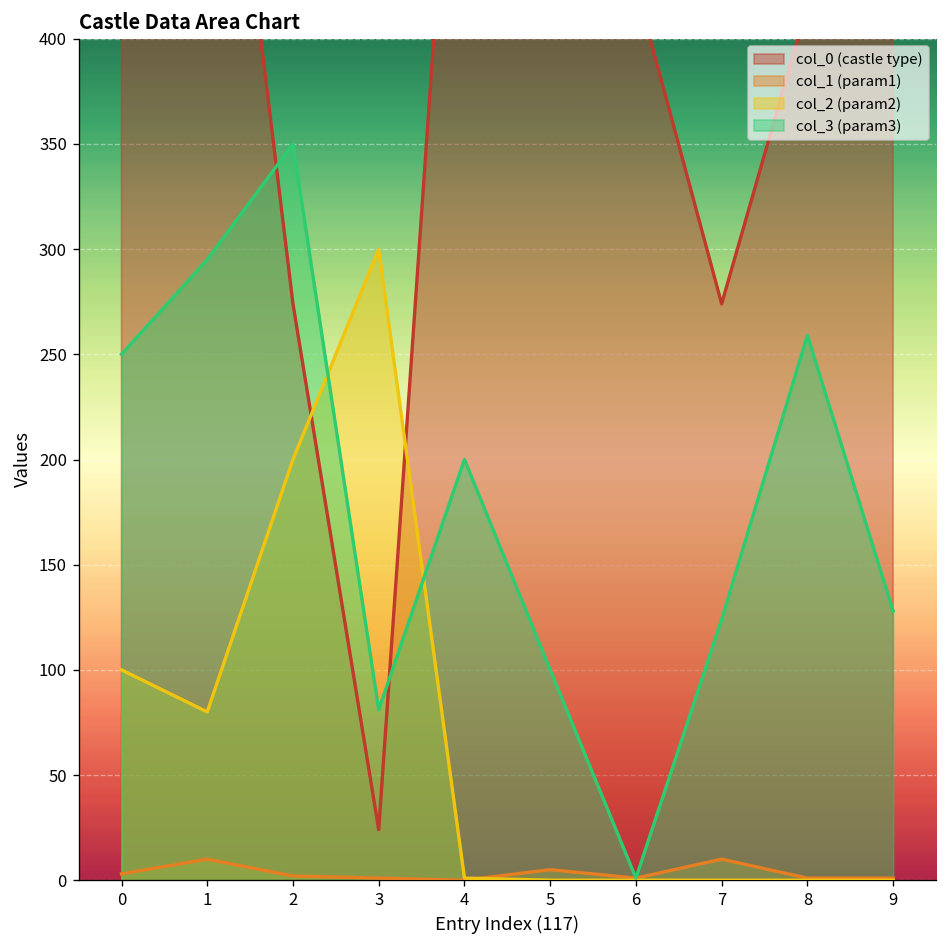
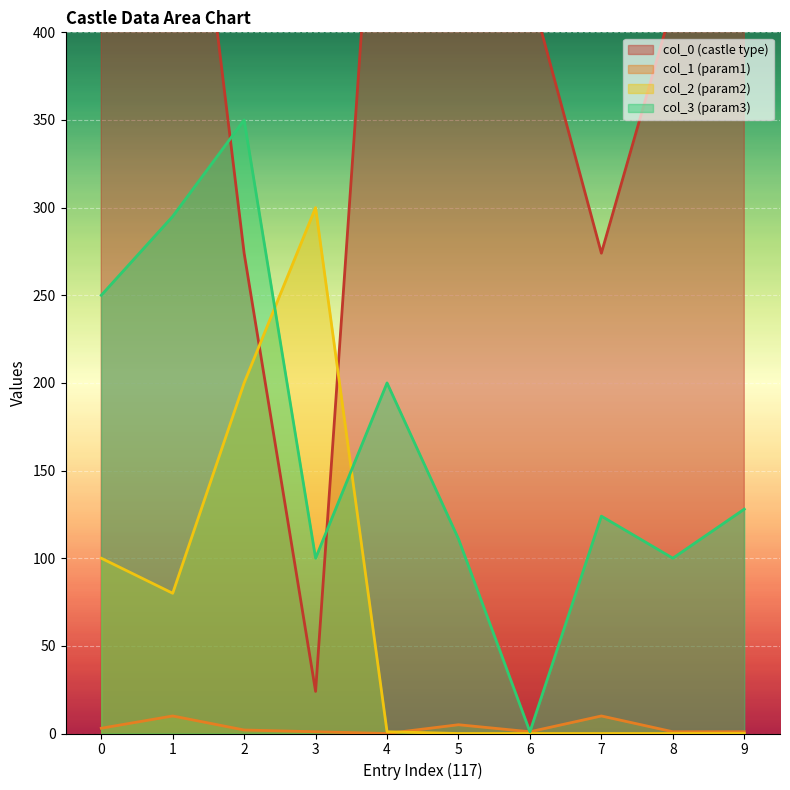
col_3 (param3), 3: 81 -> 100
col_3 (param3), 5: 100 -> 111
col_3 (param3), 8: 259 -> 100
